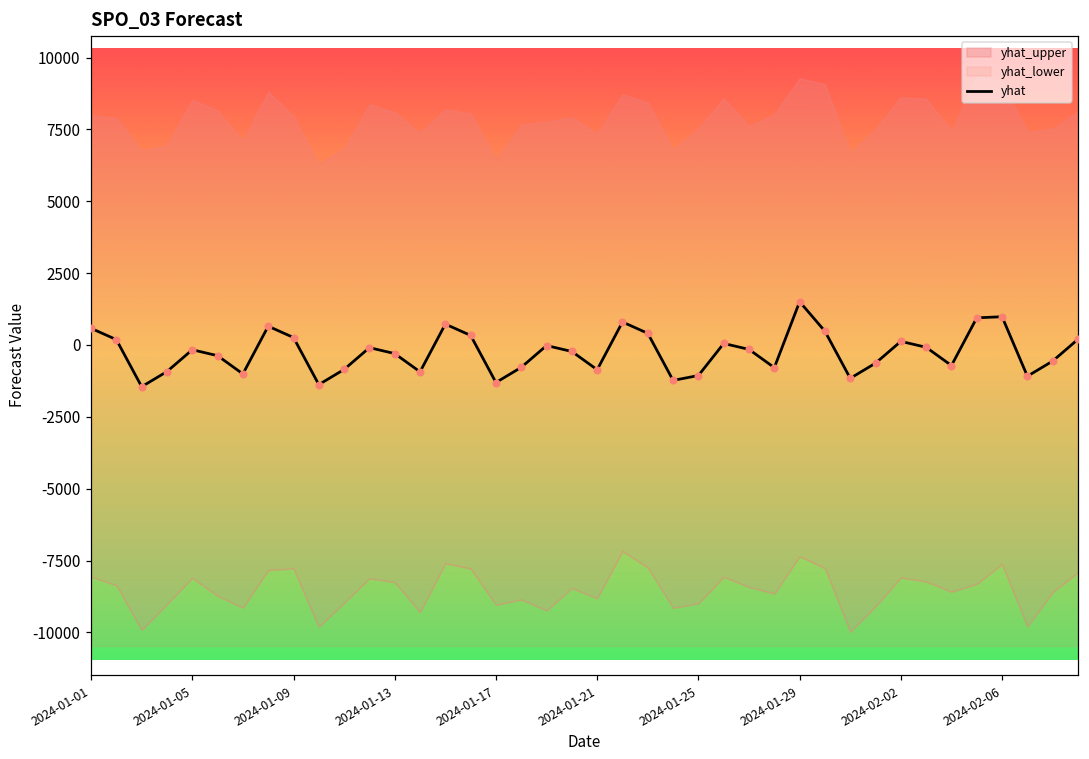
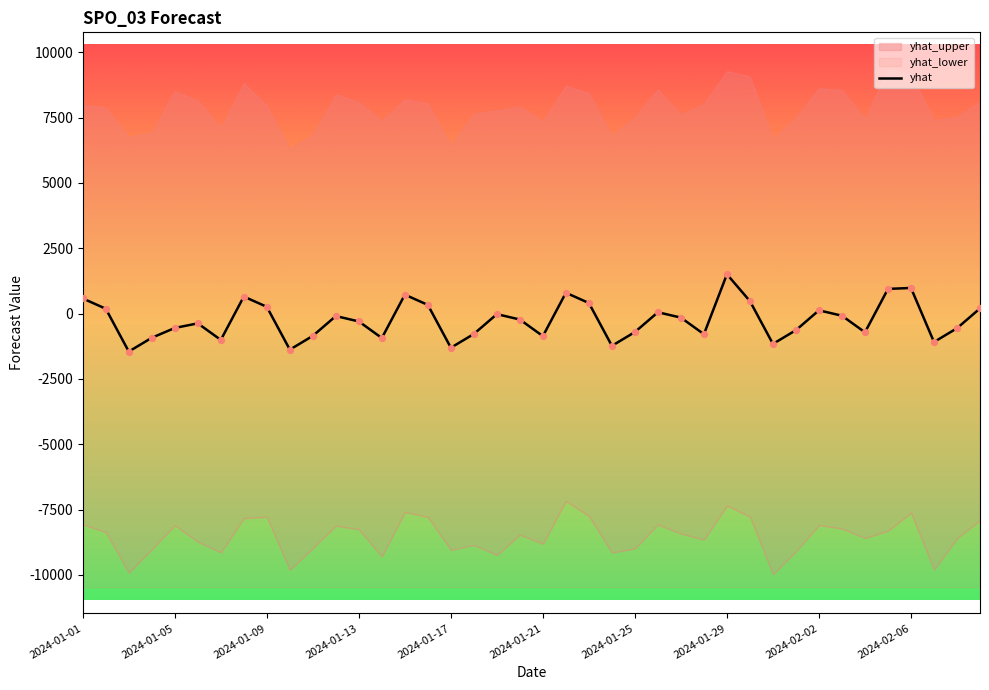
yhat, 2024-01-05: -200 -> -500
yhat, 2024-01-25: -1100 -> -700
